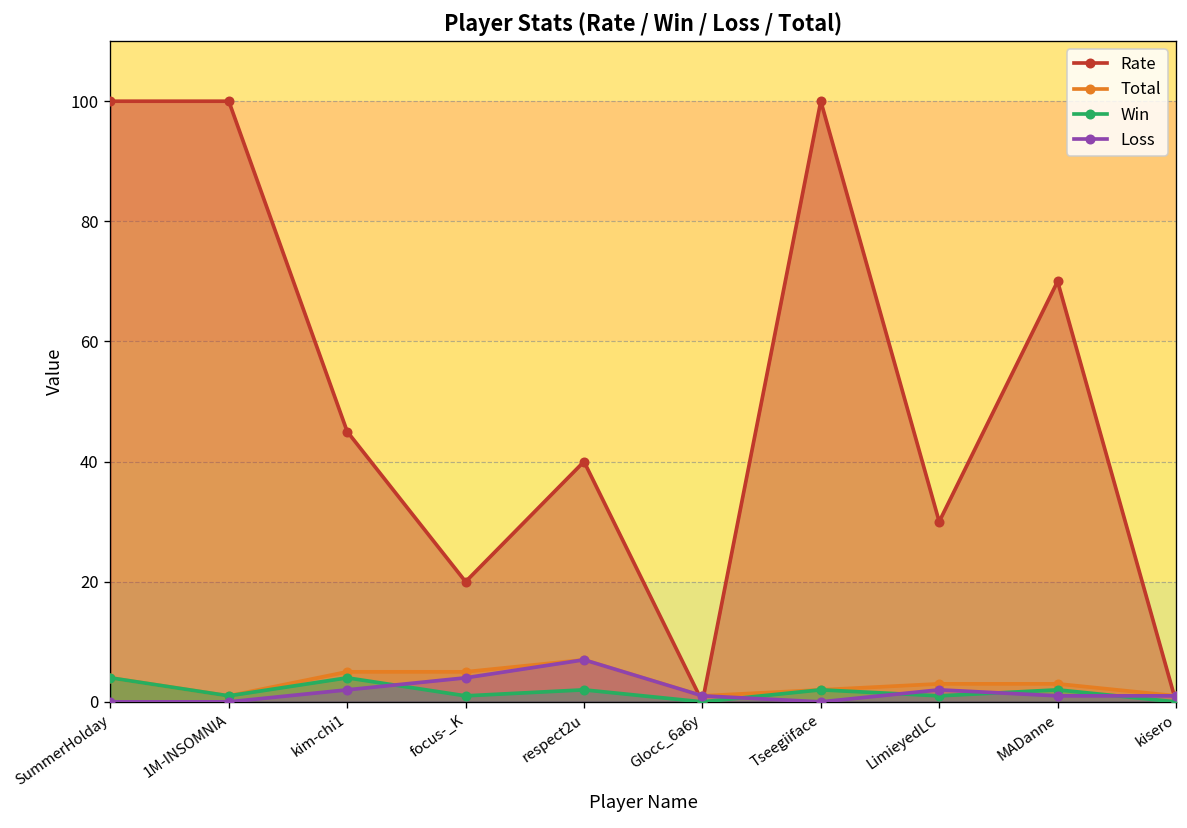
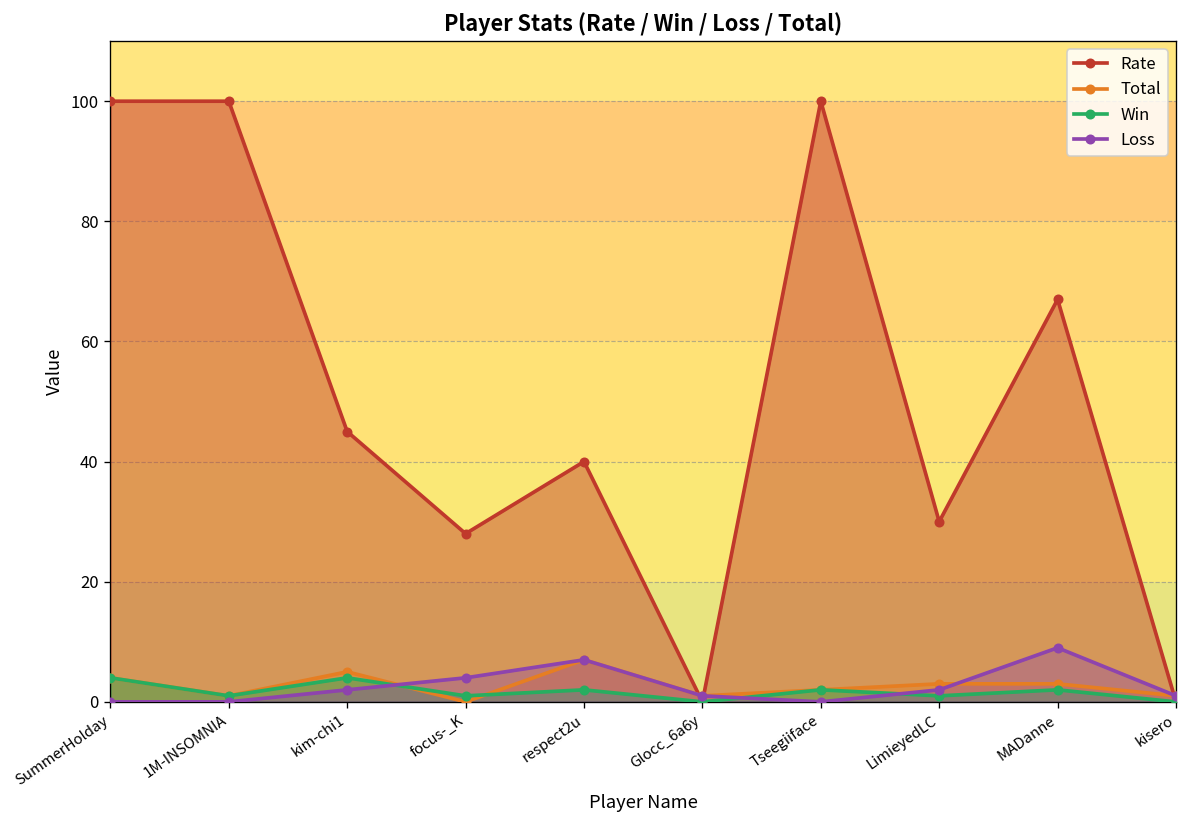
Rate, focus-_K: 20 -> 28
Total, focus-_K: 5 -> 0
Rate, MADanne: 70 -> 67
Loss, MADanne: 1 -> 9
